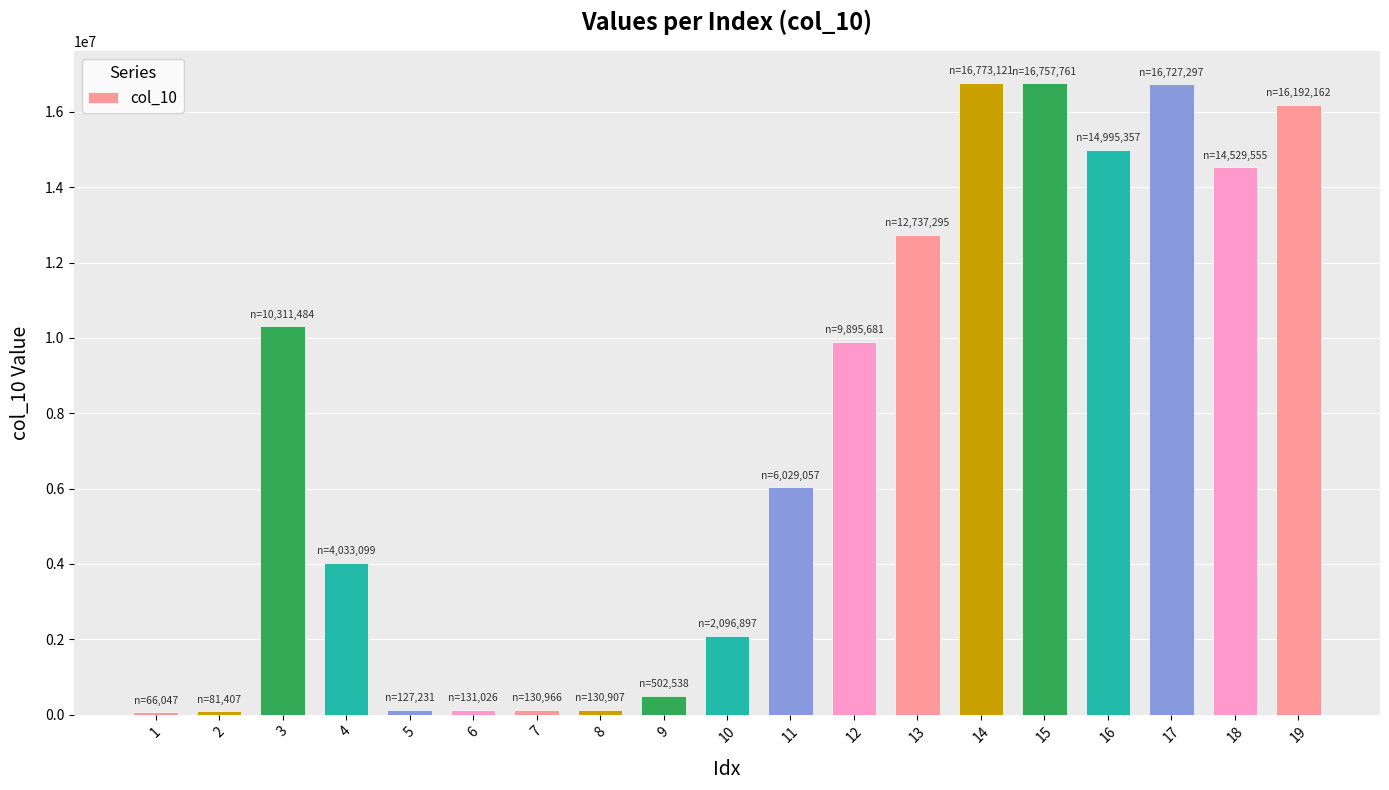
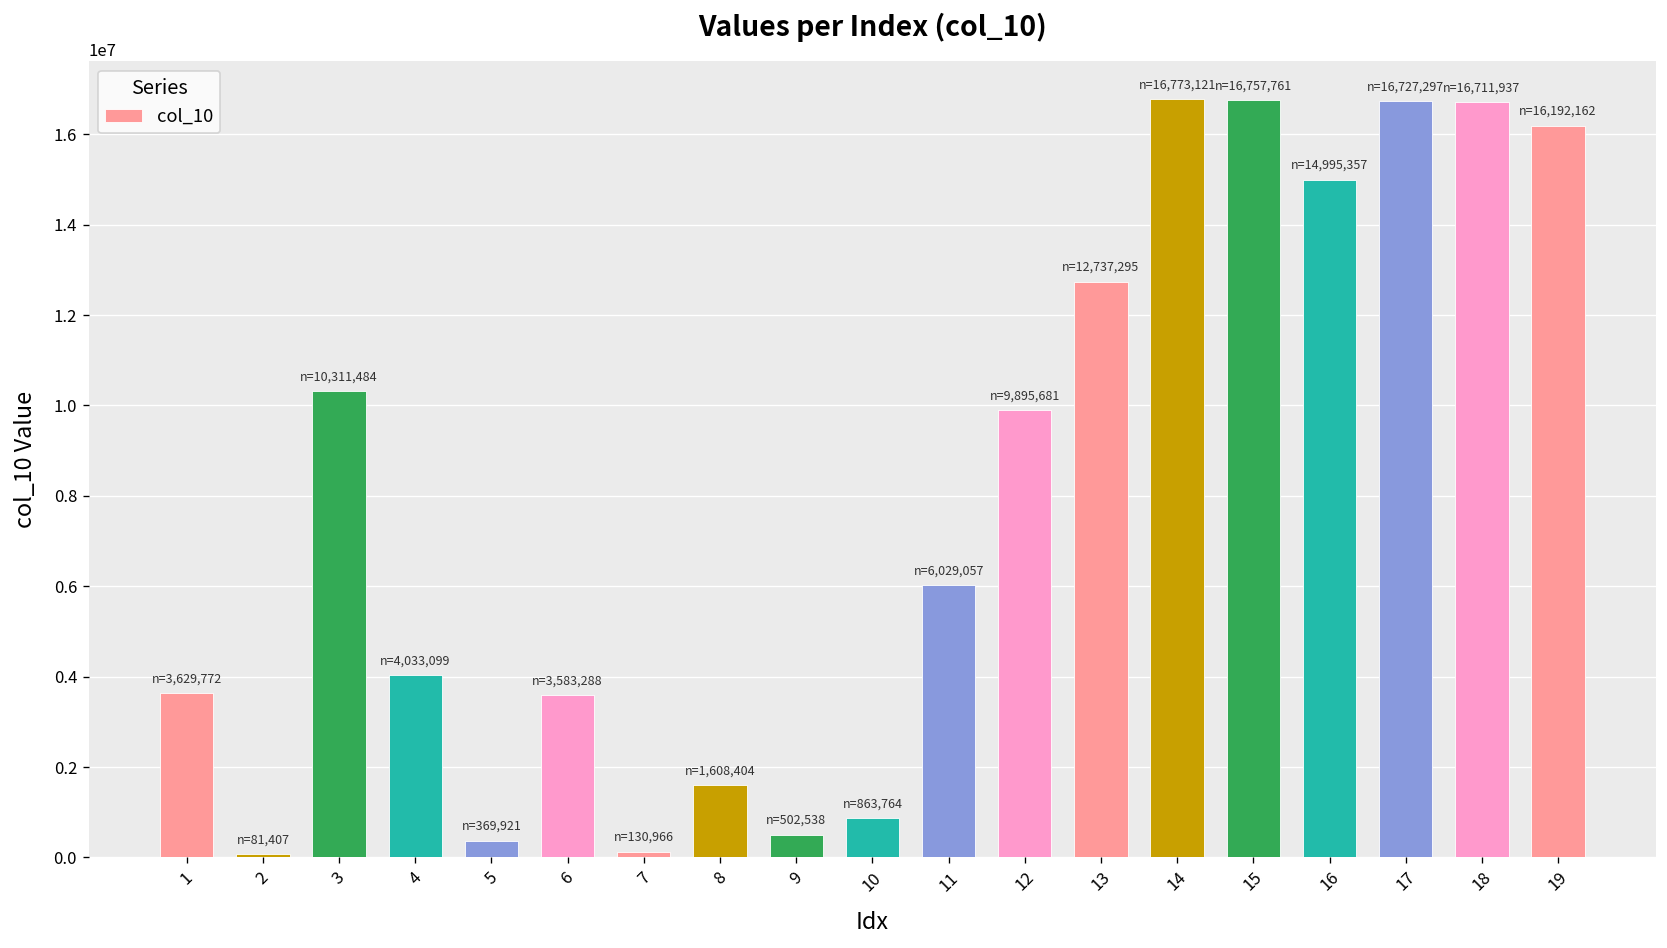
1: 66,047 -> 3,629,772
5: 127,231 -> 369,921
6: 131,026 -> 3,583,288
8: 130,907 -> 1,608,404
10: 2,096,897 -> 863,764
18: 14,529,555 -> 16,711,937
